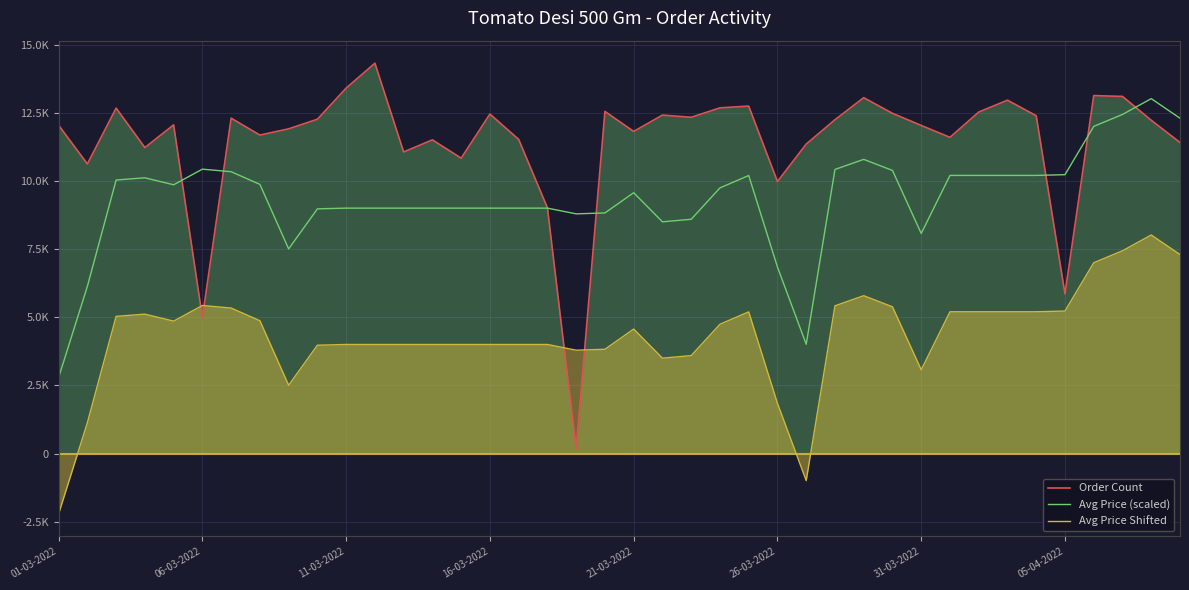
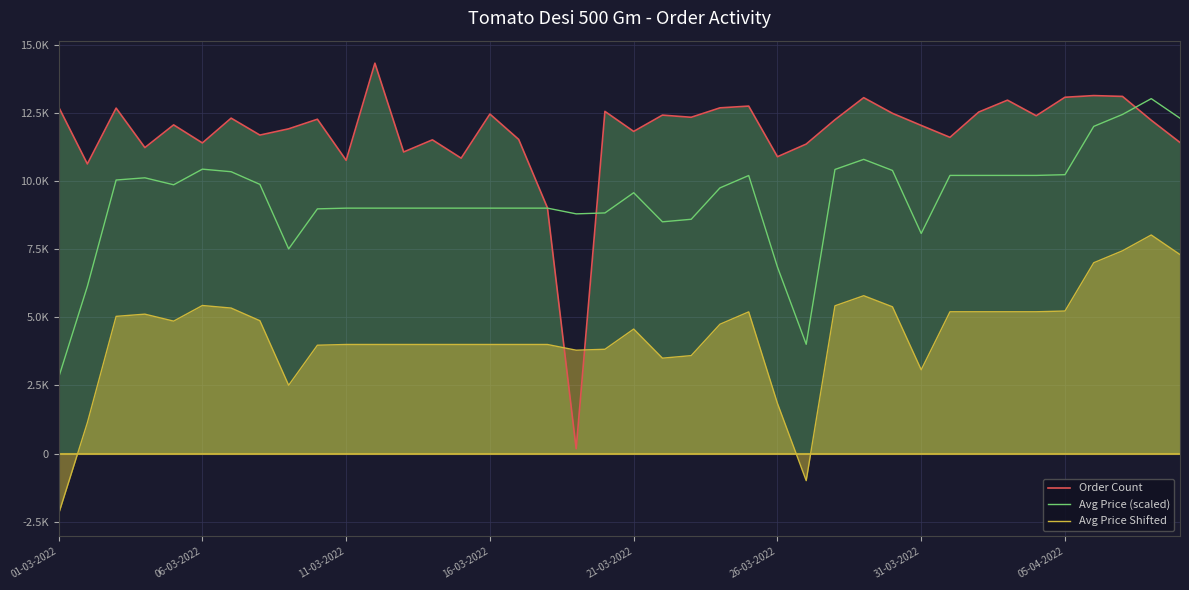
Order Count, 01-03-2022: 12000 -> 12700
Order Count, 06-03-2022: 5000 -> 11400
Order Count, 11-03-2022: 13400 -> 10800
Order Count, 26-03-2022: 10000 -> 10900
Order Count, 05-04-2022: 5900 -> 13100
